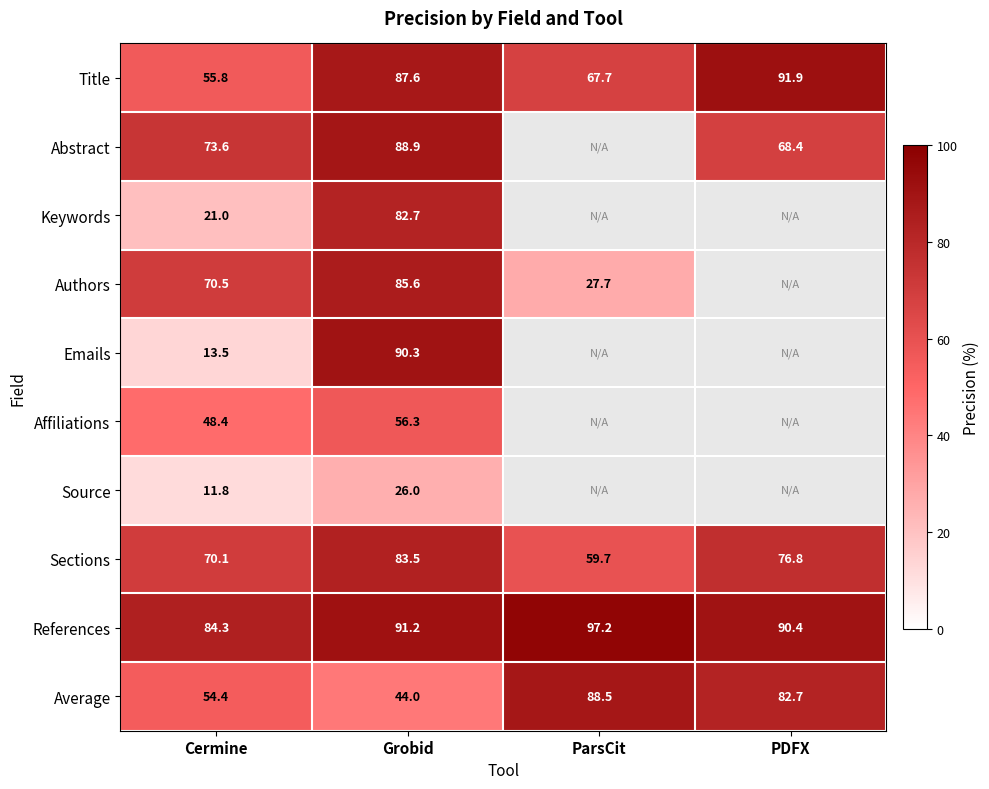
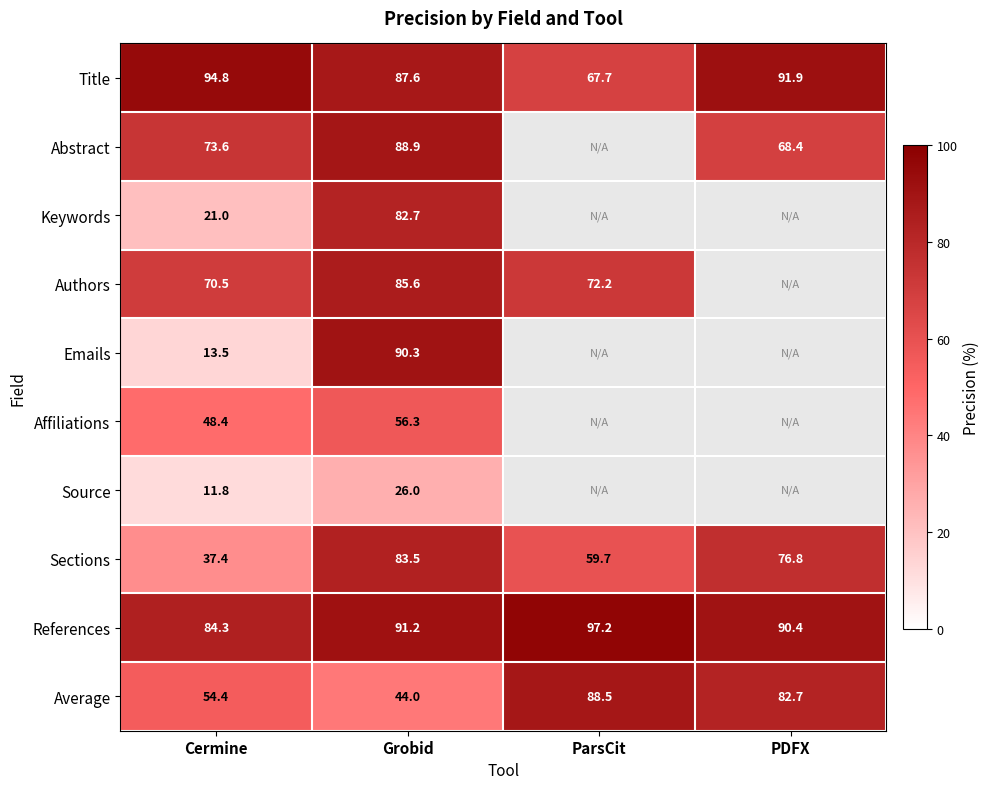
Title, Cermine: 55.8 -> 94.8
Authors, ParsCit: 27.7 -> 72.2
Sections, Cermine: 70.1 -> 37.4
